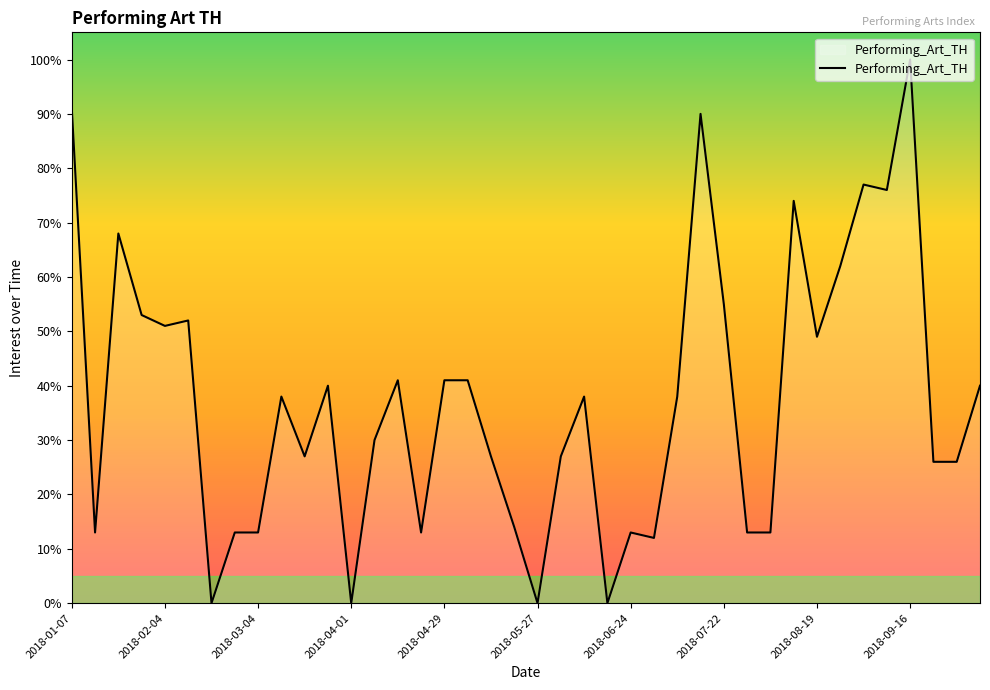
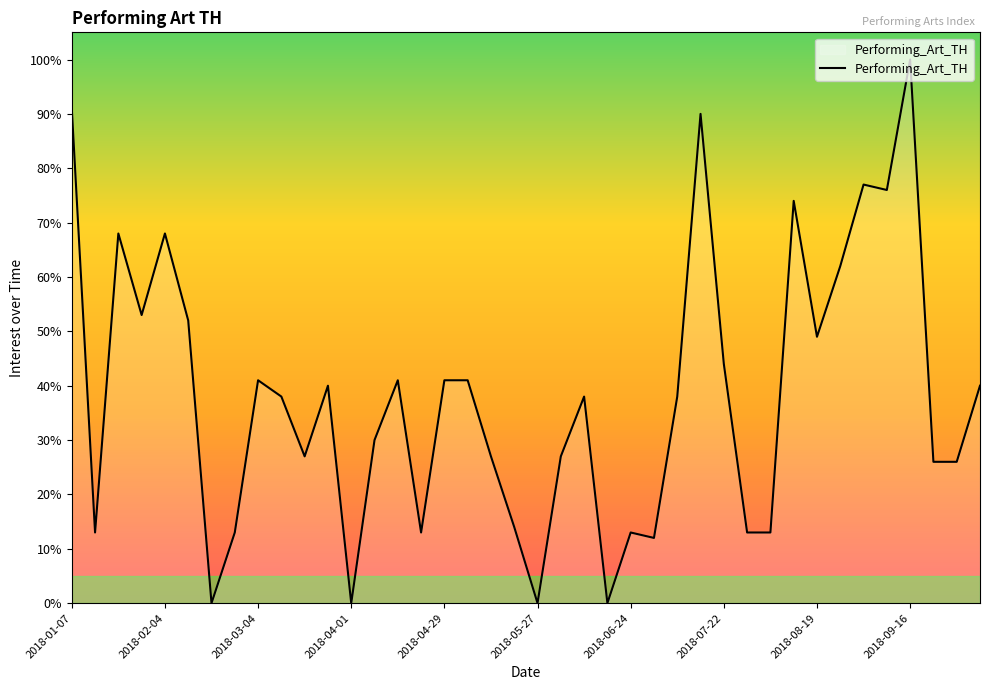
2018-02-04: 51% -> 68%
2018-03-04: 13% -> 41%
2018-07-22: 55% -> 44%
